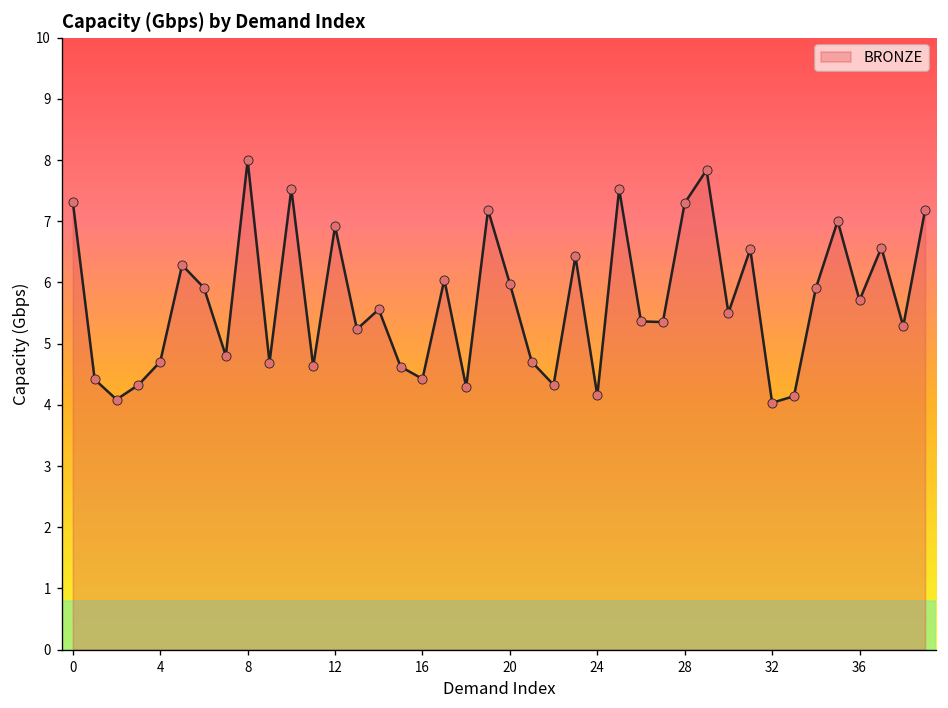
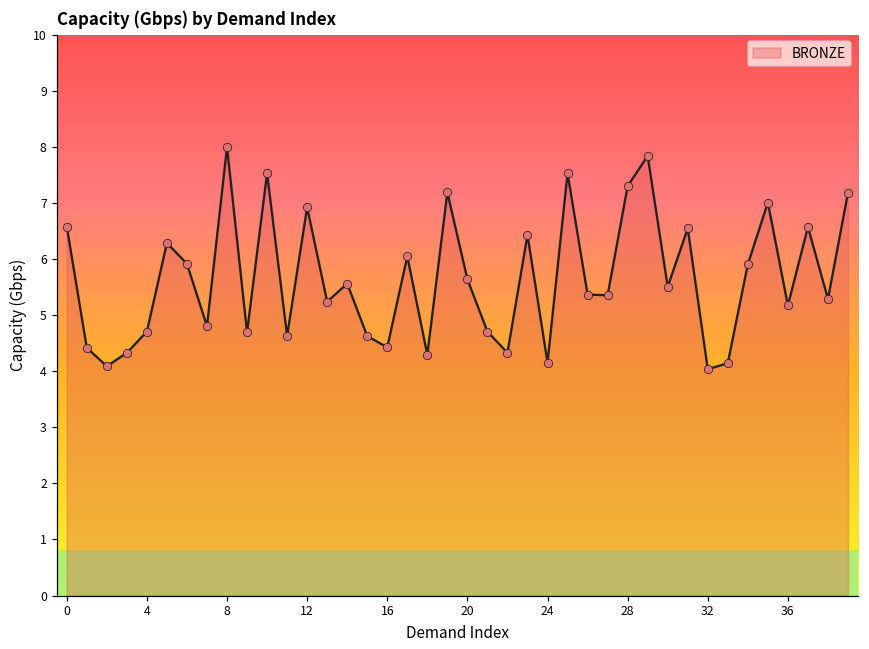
0: 7.3 -> 6.6
20: 6.0 -> 5.6
36: 5.7 -> 5.2
